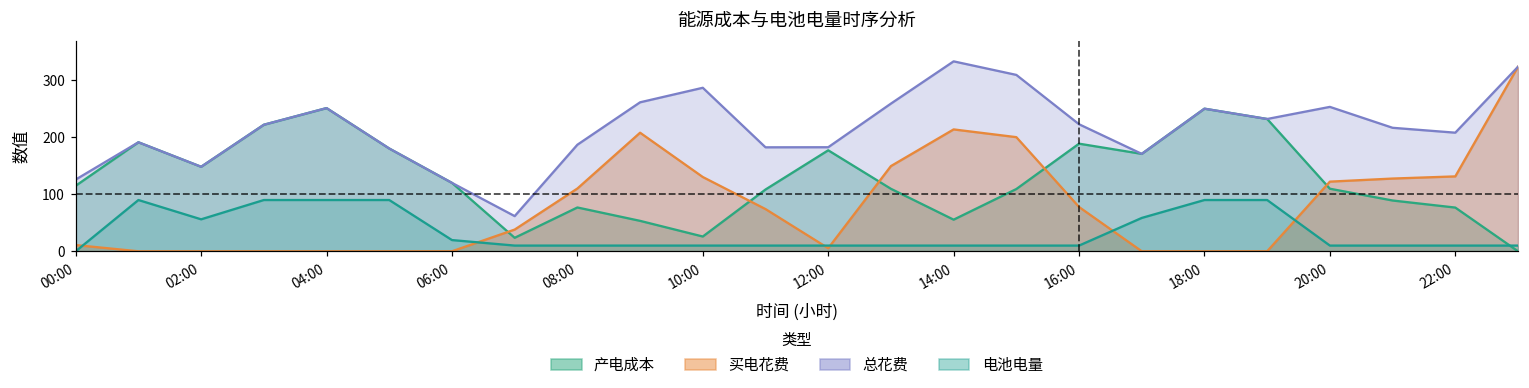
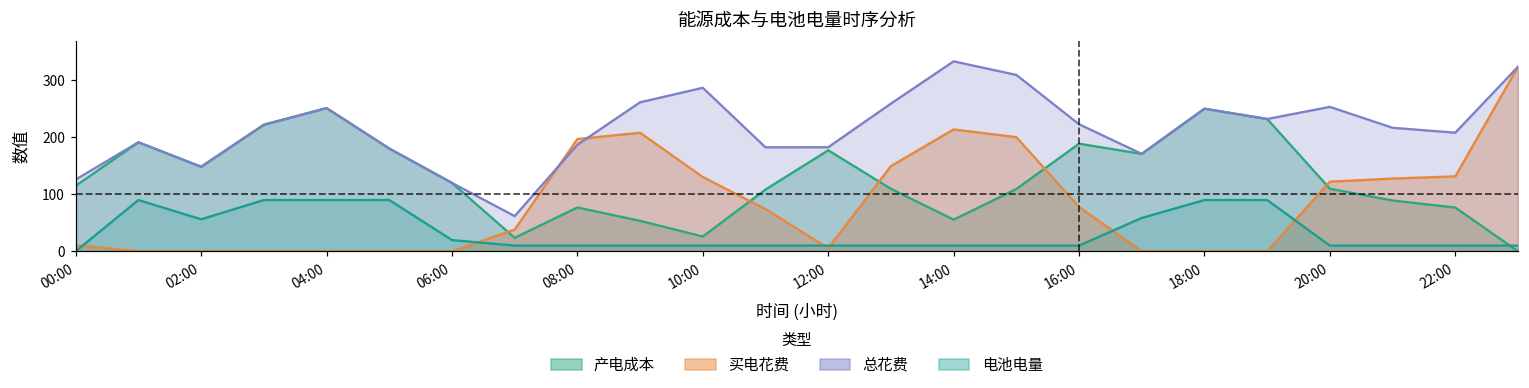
买电花费, 08:00: 110 -> 200
